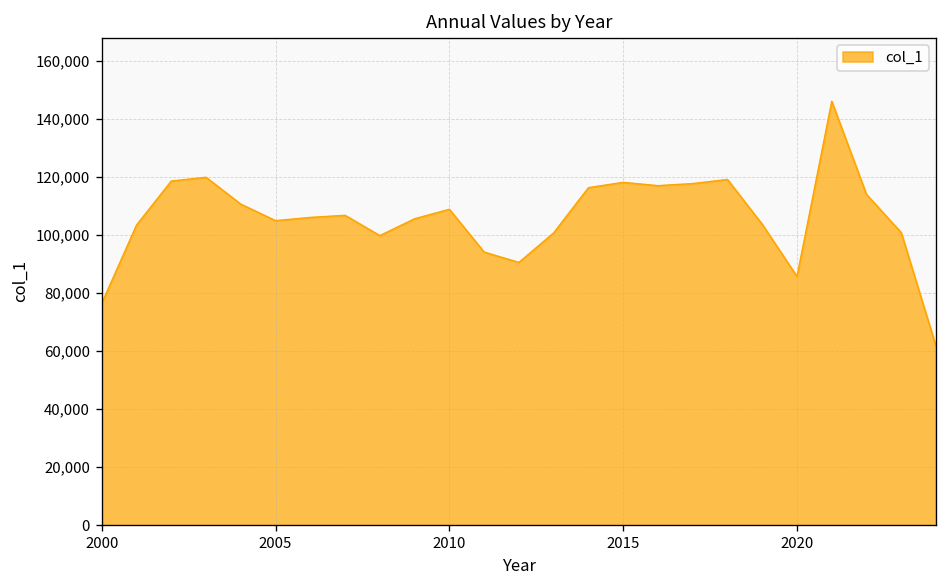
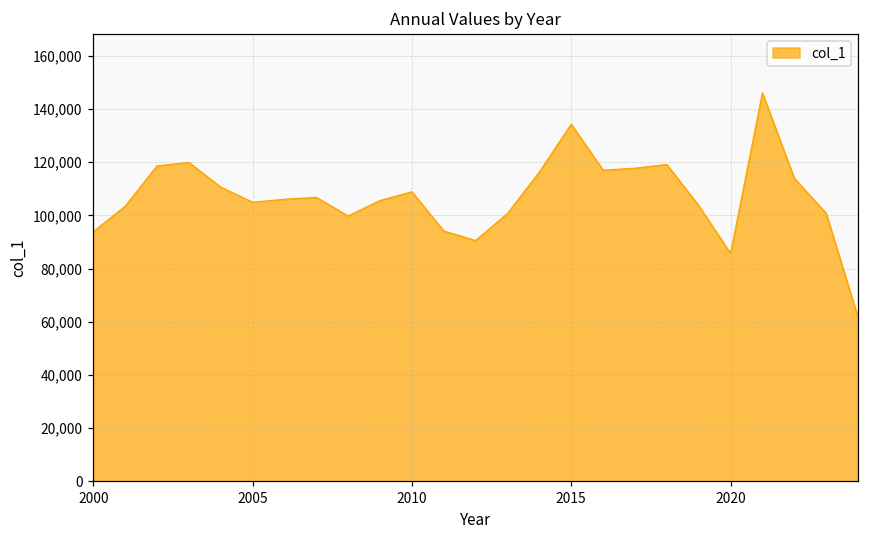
2000: 76,000 -> 94,000
2015: 118,000 -> 134,000
